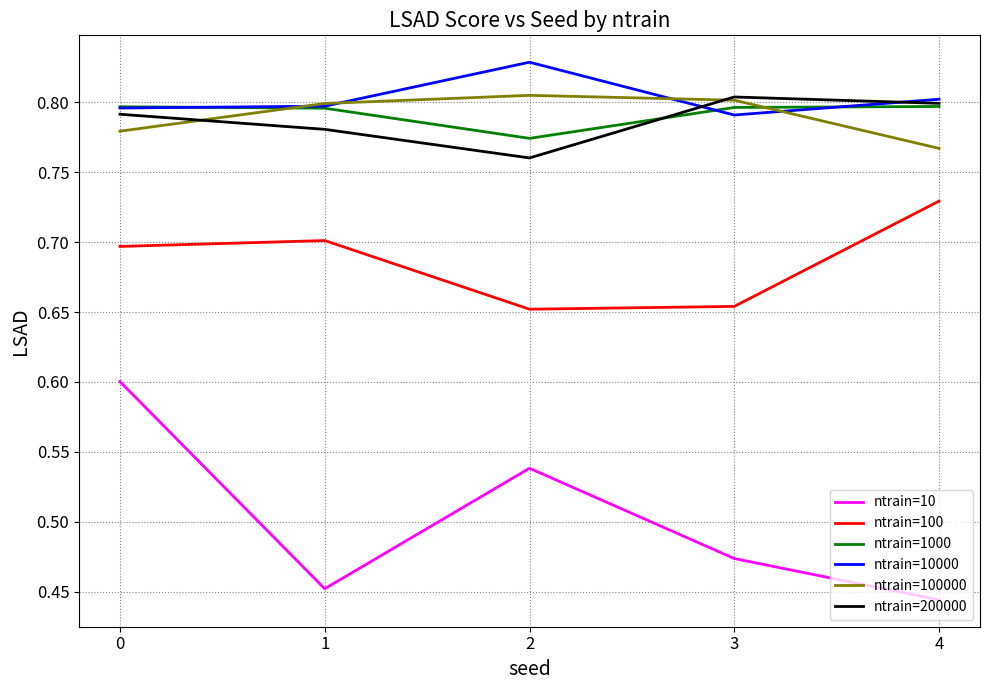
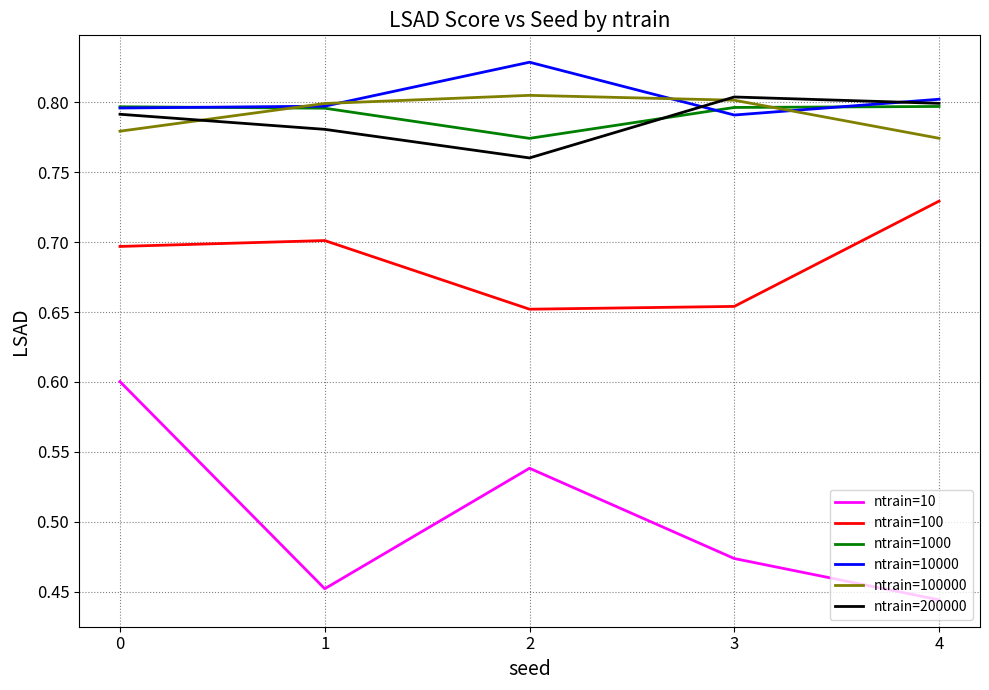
ntrain=100000, 4: 0.767 -> 0.774
